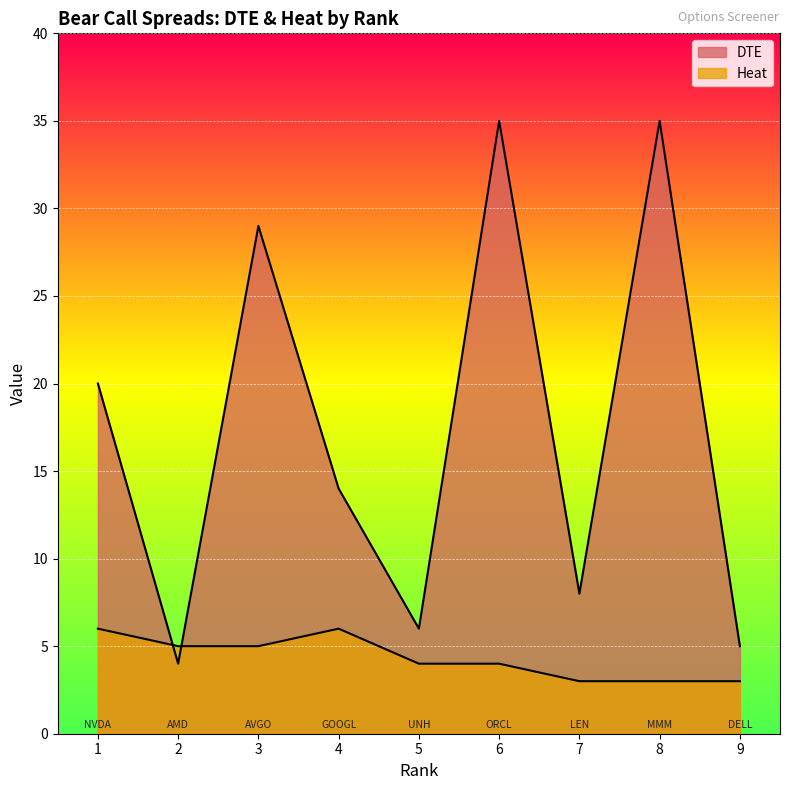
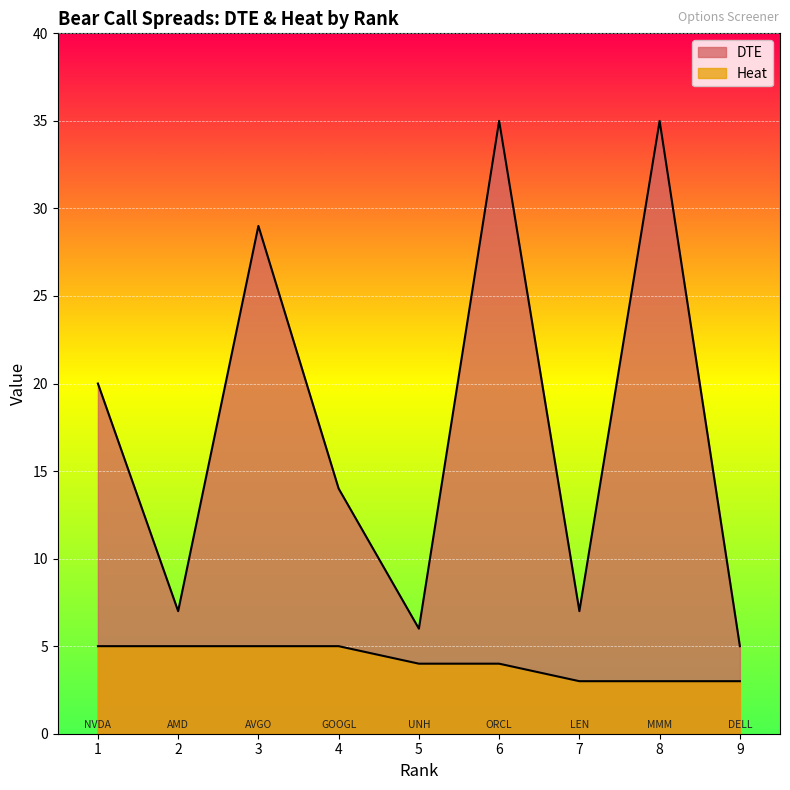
Heat, 1: 6 -> 5
DTE, 2: 4 -> 7
Heat, 4: 6 -> 5
DTE, 7: 8 -> 7
